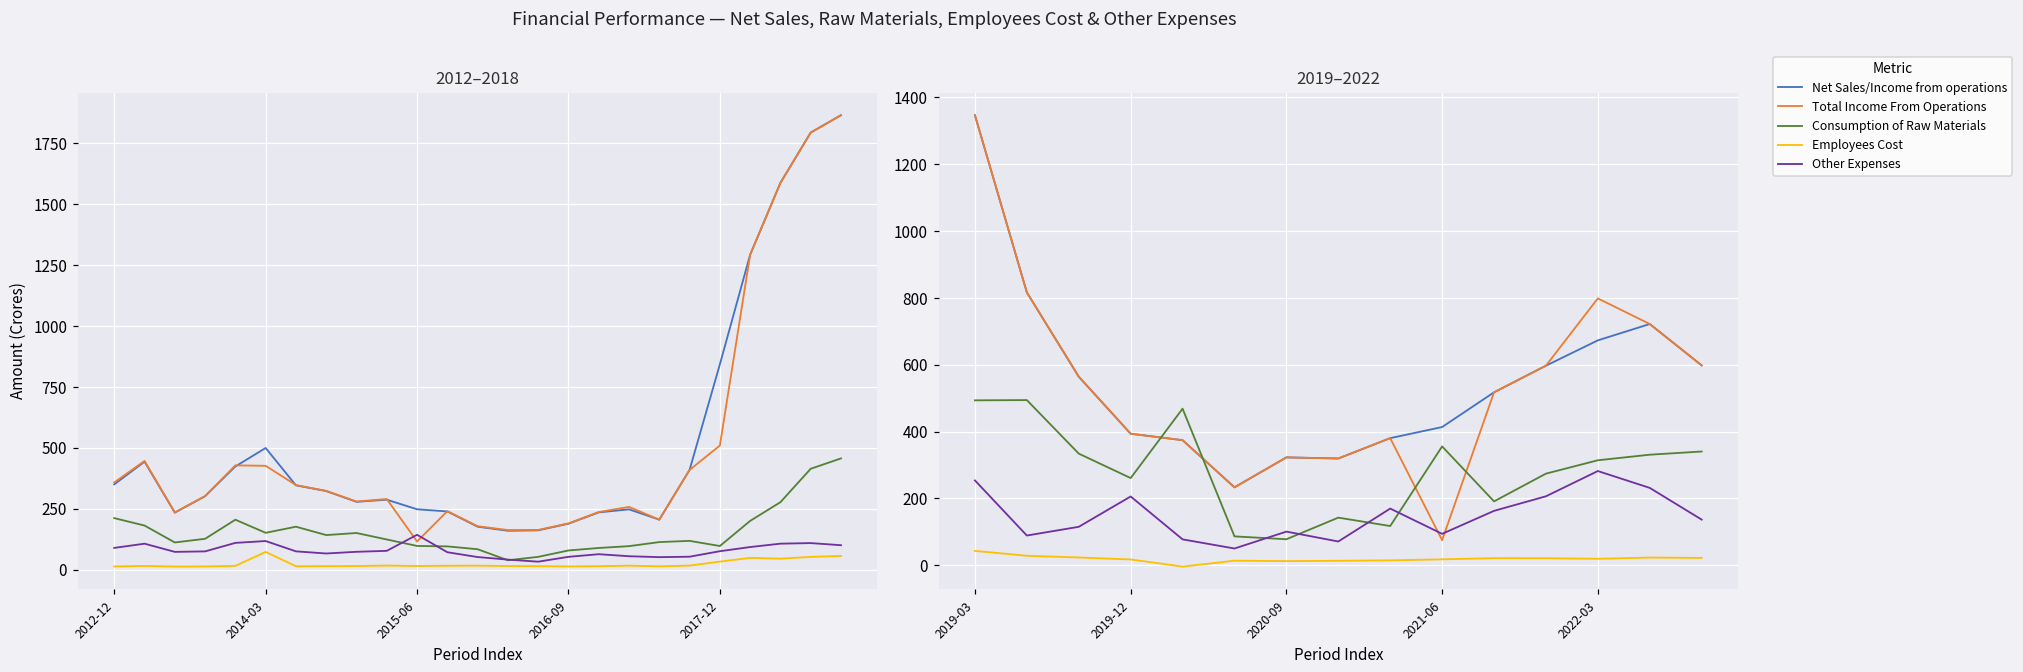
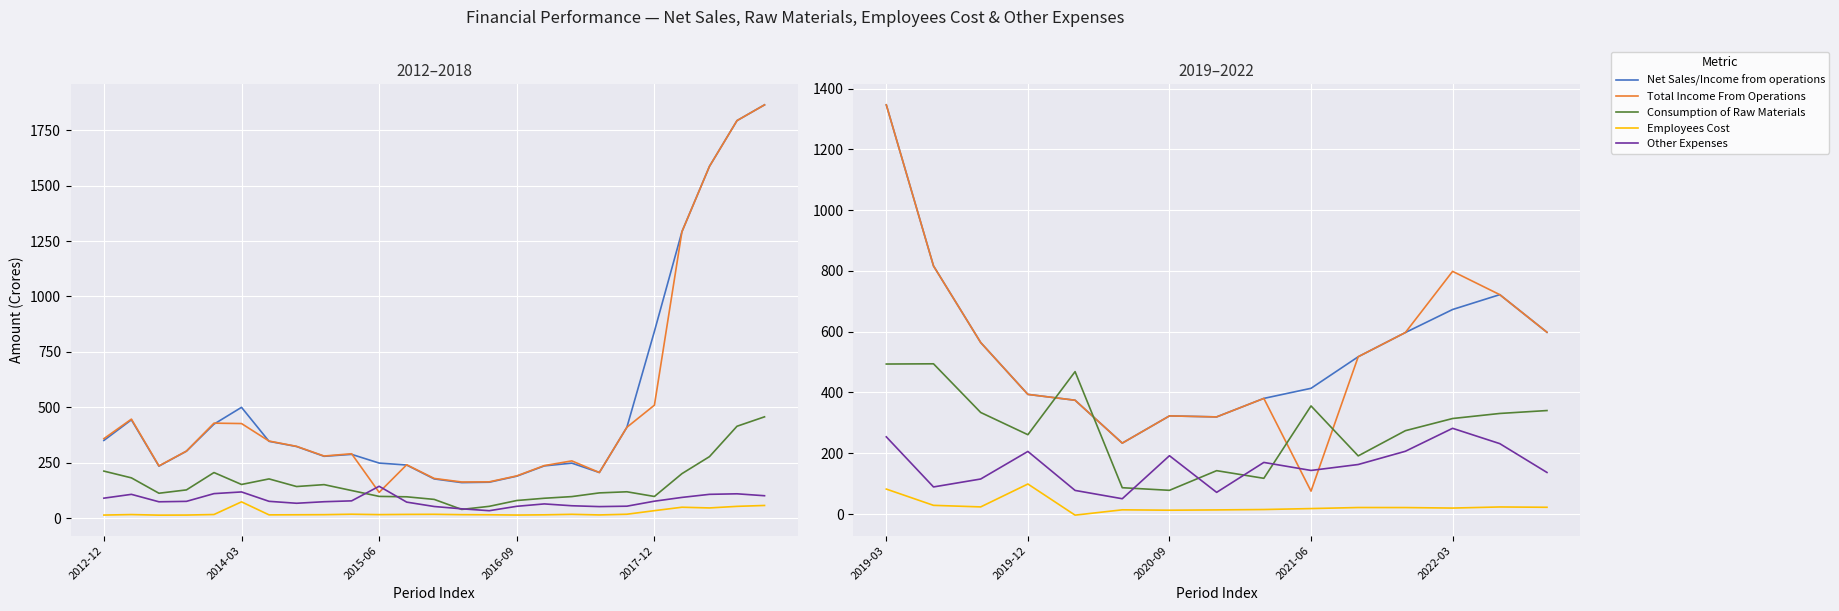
2019–2022, Employees Cost, 2019-03: 40 -> 80
2019–2022, Employees Cost, 2019-12: 20 -> 100
2019–2022, Other Expenses, 2020-09: 100 -> 190
2019–2022, Other Expenses, 2021-06: 90 -> 140
